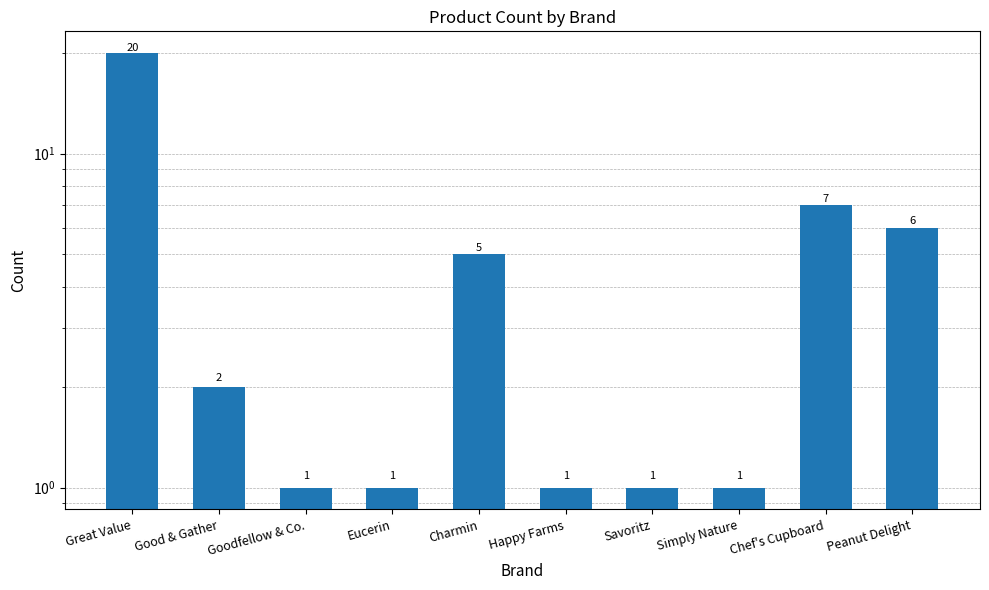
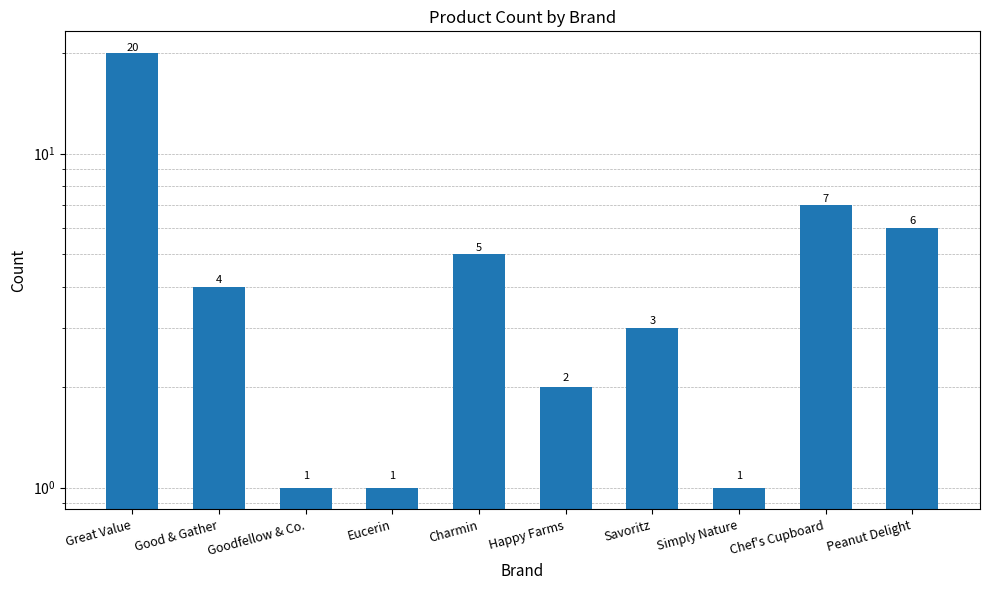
Good & Gather: 2 -> 4
Happy Farms: 1 -> 2
Savoritz: 1 -> 3
